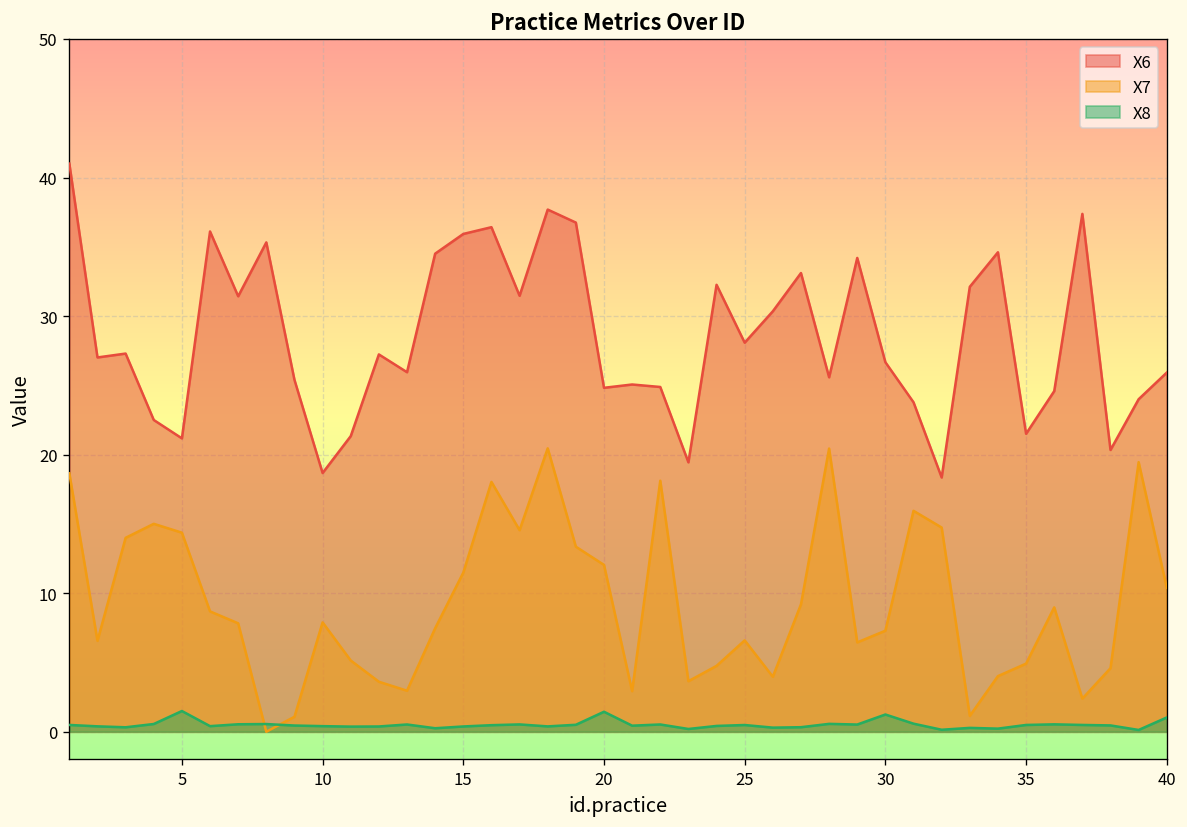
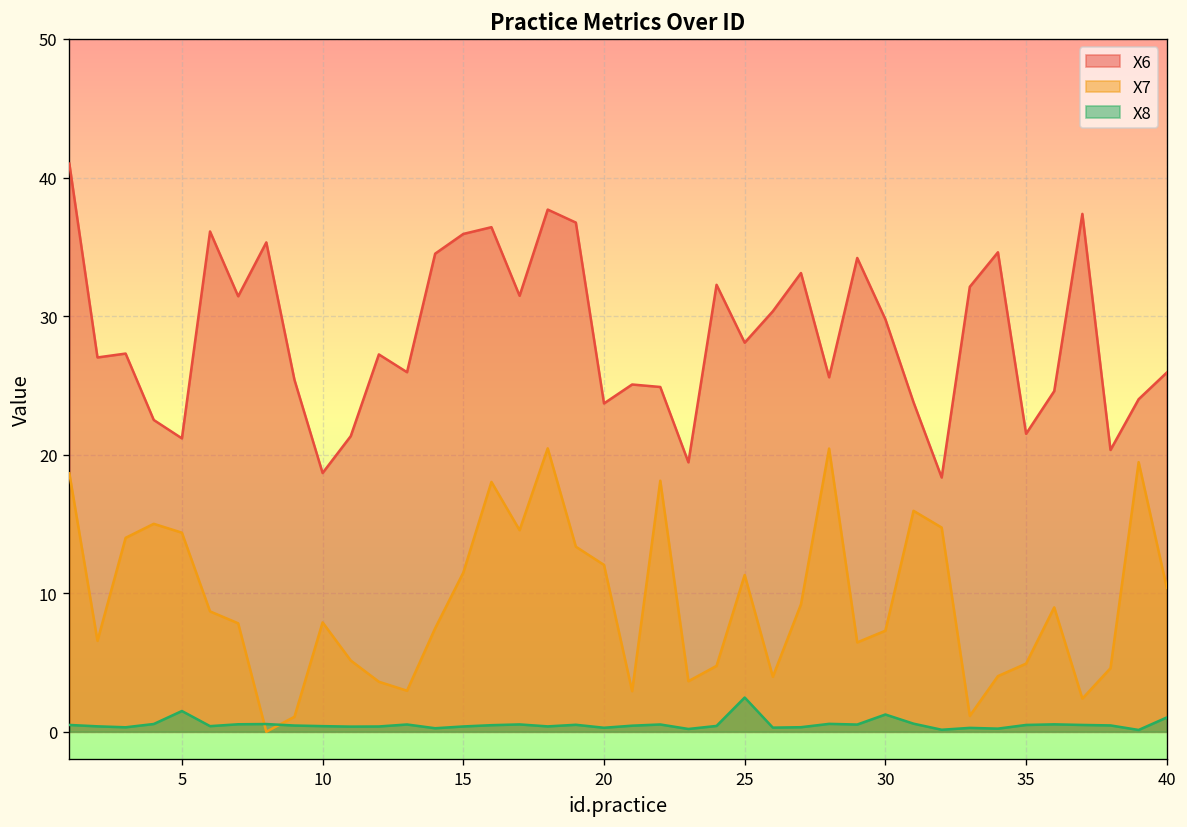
X6, 20: 24.8 -> 23.7
X8, 20: 1.4 -> 0.3
X7, 25: 6.6 -> 11.3
X8, 25: 0.5 -> 2.5
X6, 30: 26.7 -> 29.8
